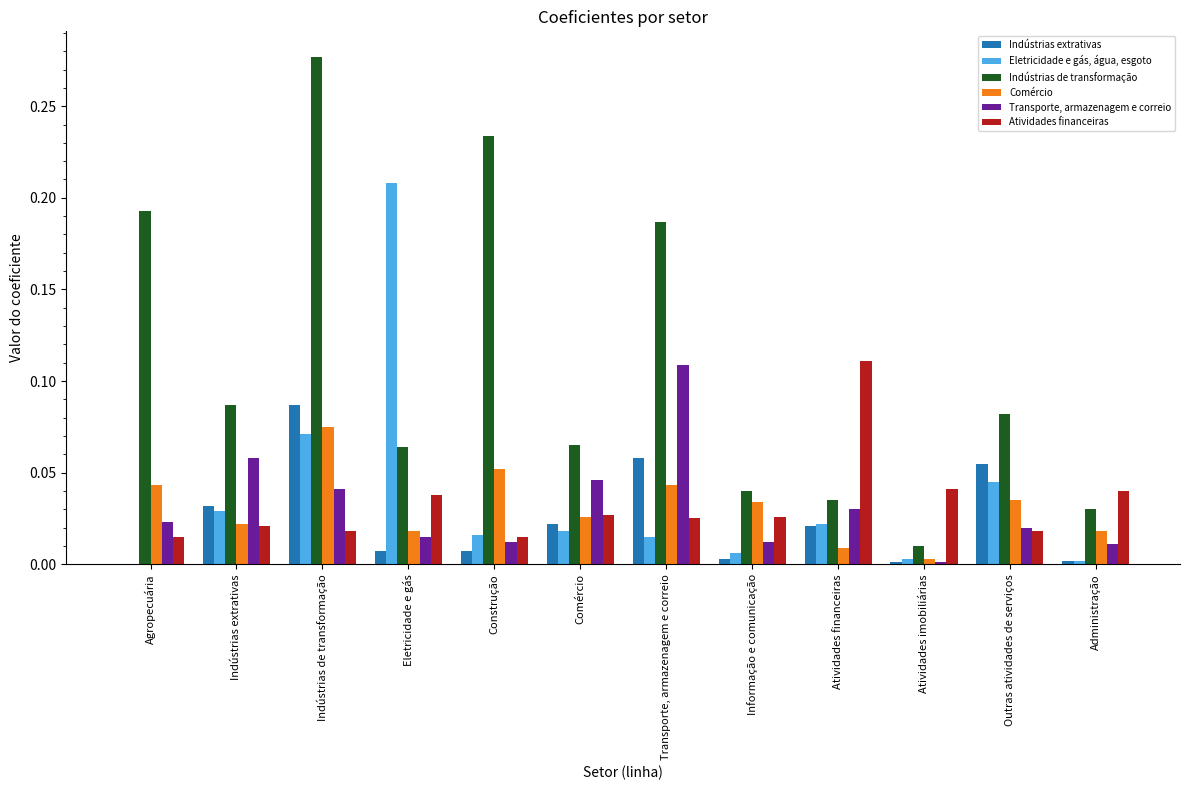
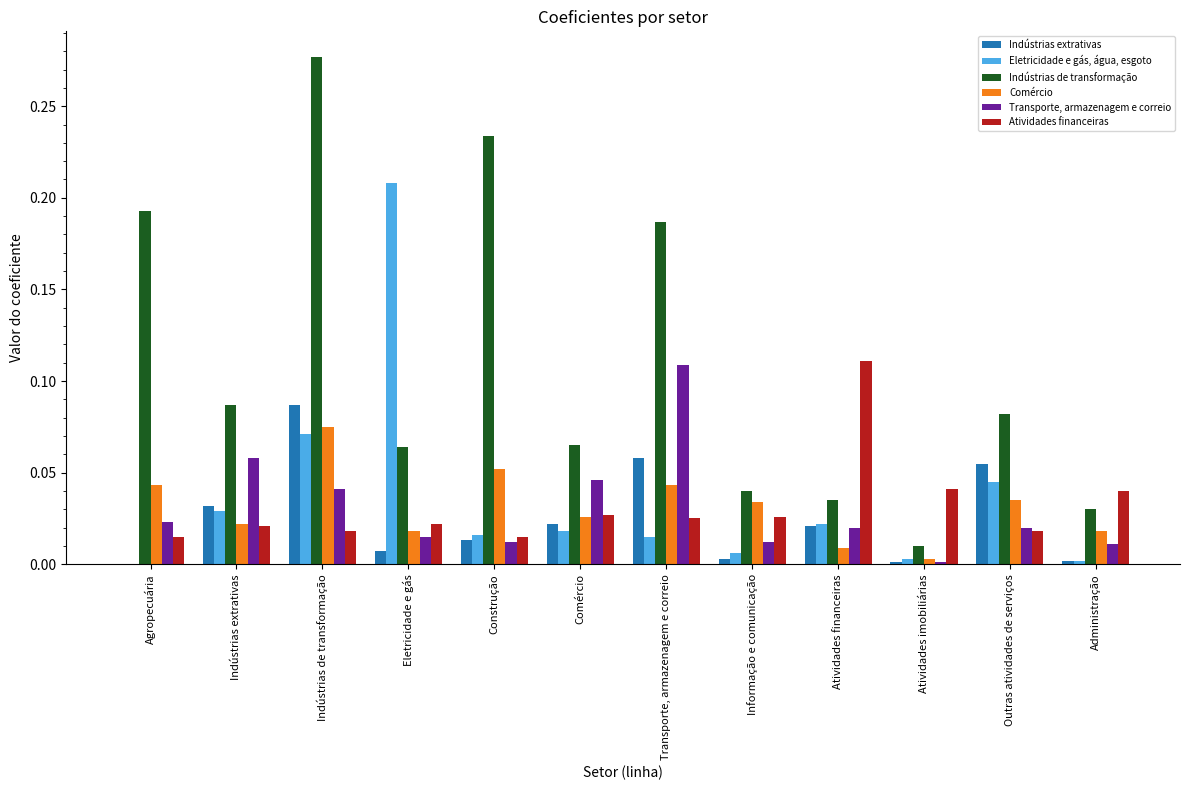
Atividades financeiras, Eletricidade e gás: 0.038 -> 0.022
Indústrias extrativas, Construção: 0.007 -> 0.013
Transporte, armazenagem e correio, Atividades financeiras: 0.03 -> 0.02
